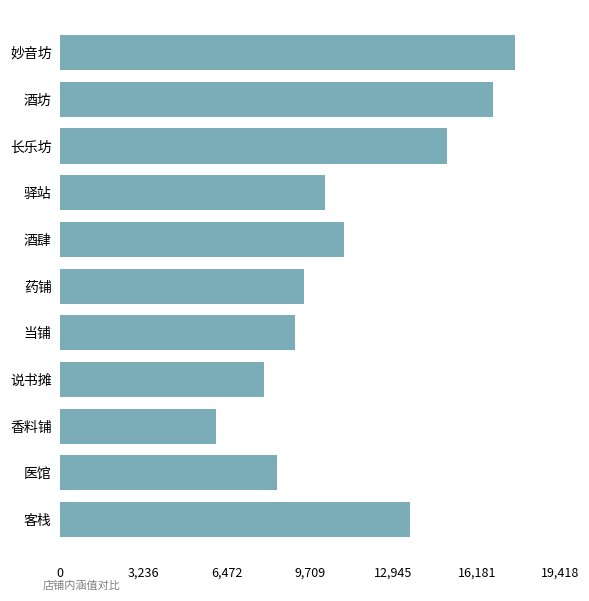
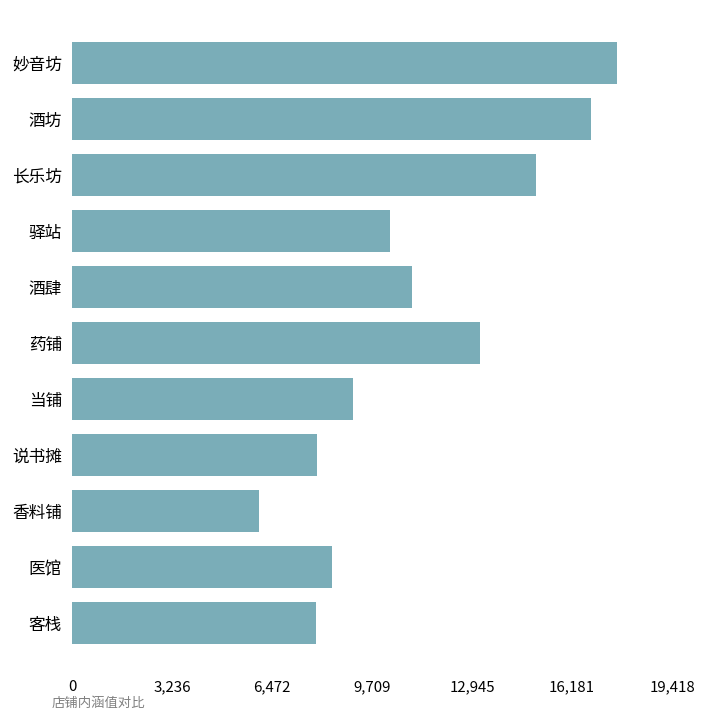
药铺: 9,500 -> 13,200
客栈: 13,600 -> 7,900
